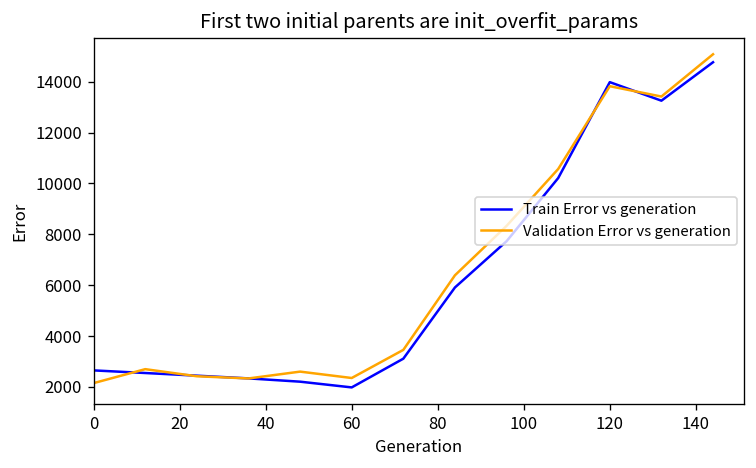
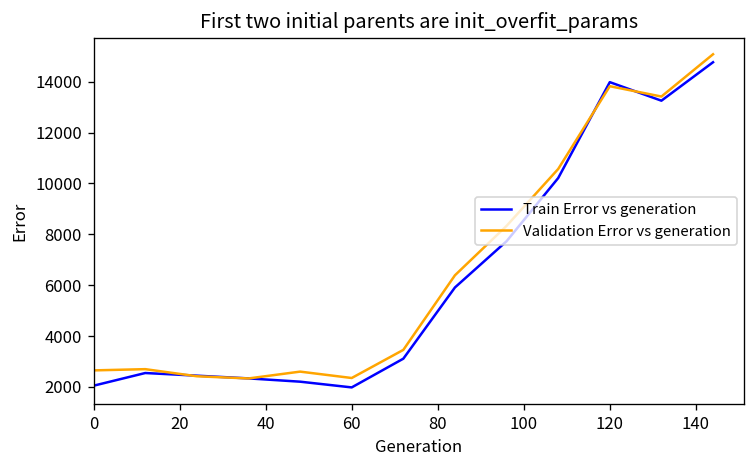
Train Error vs generation, 0: 2600 -> 2000
Validation Error vs generation, 0: 2100 -> 2600
